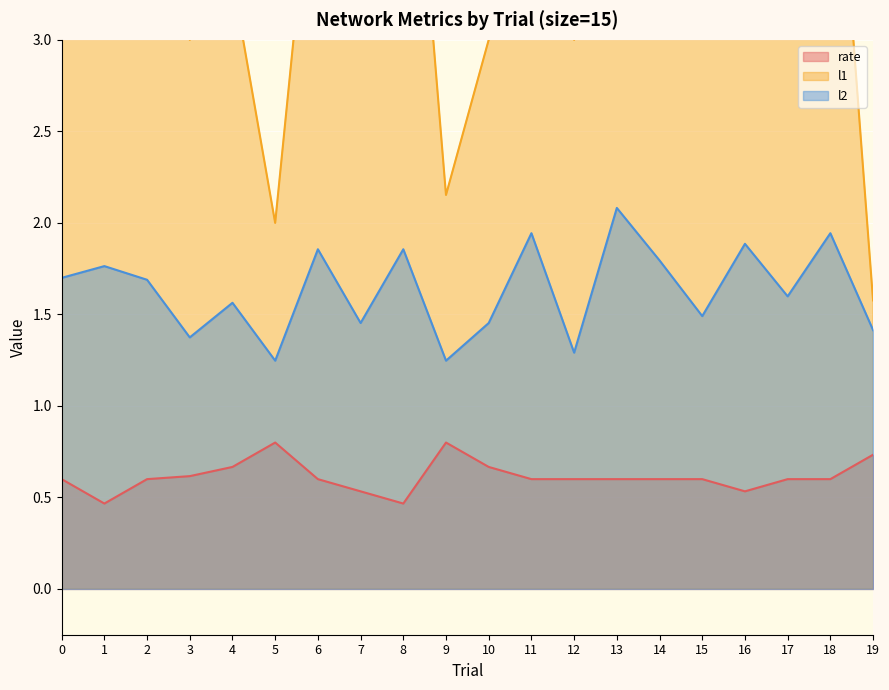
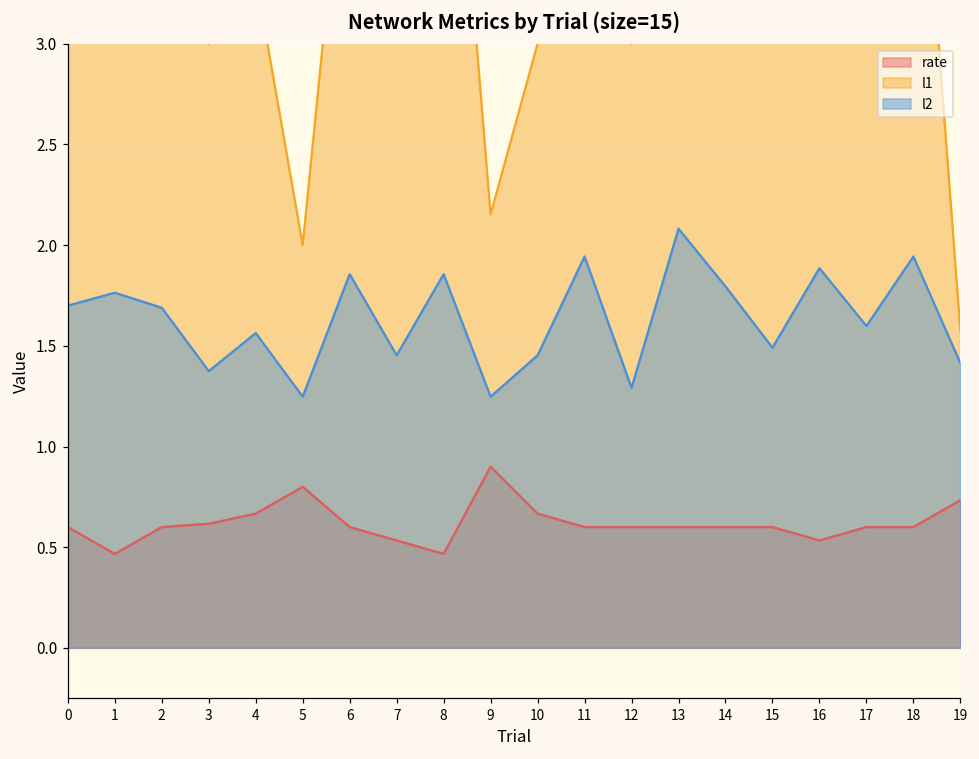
rate, 9: 0.8 -> 0.9
